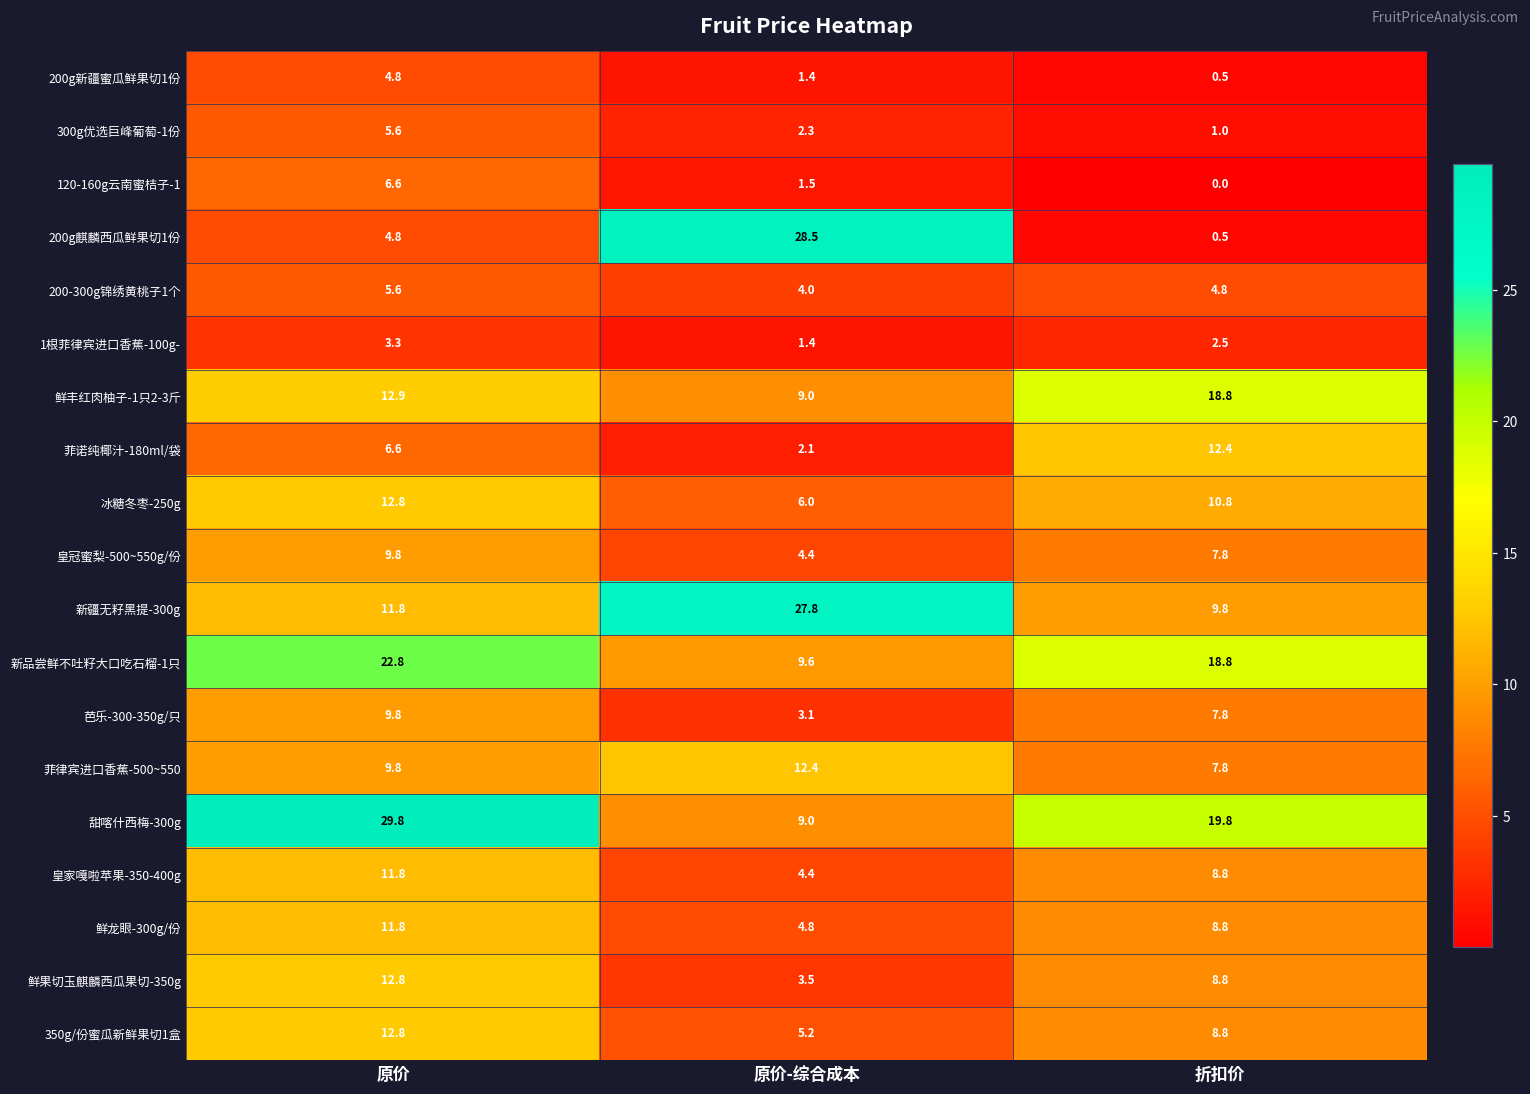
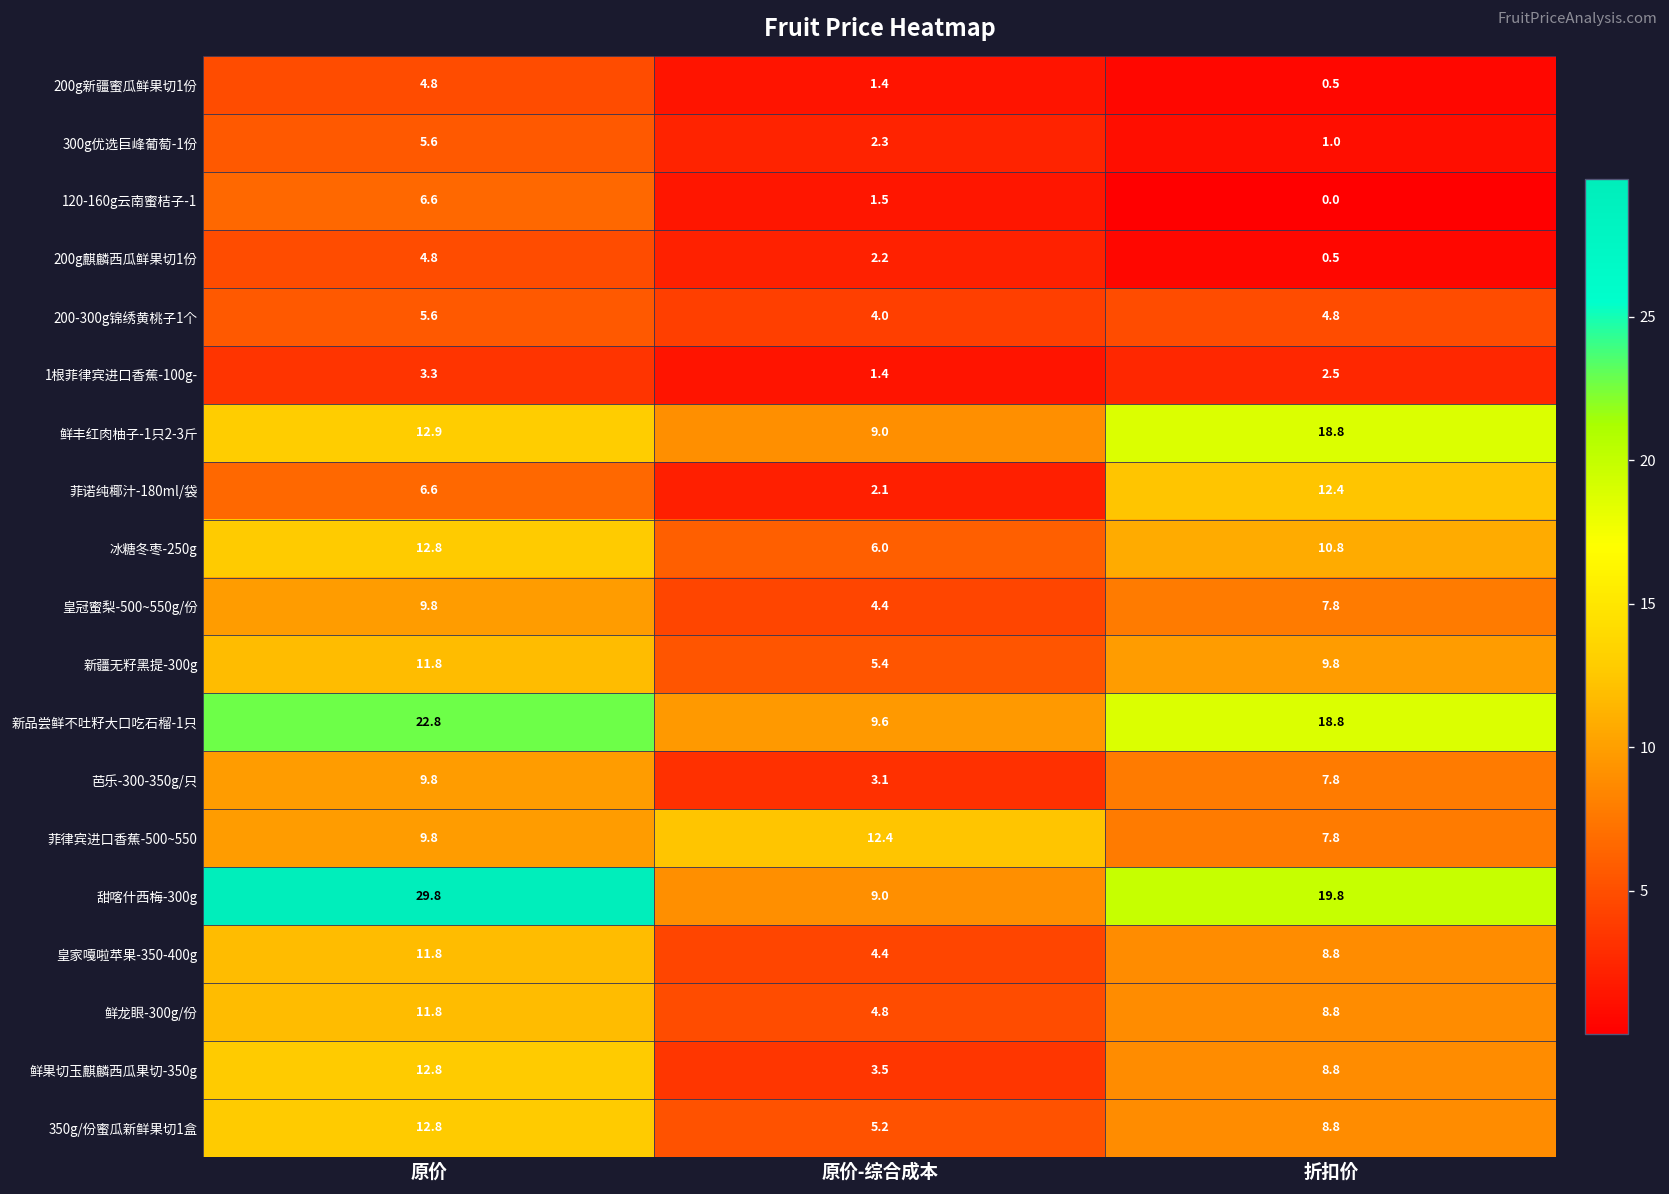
200g麒麟西瓜鲜果切1份, 原价-综合成本: 28.5 -> 2.2
新疆无籽黑提-300g, 原价-综合成本: 27.8 -> 5.4
